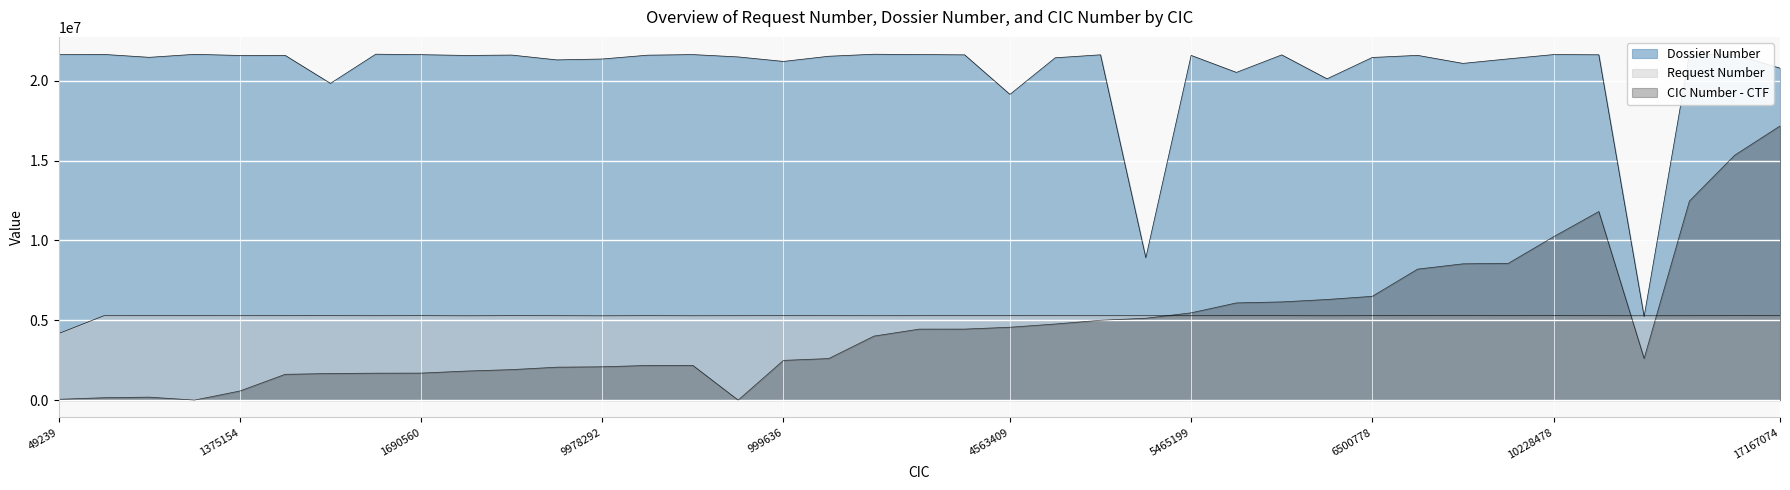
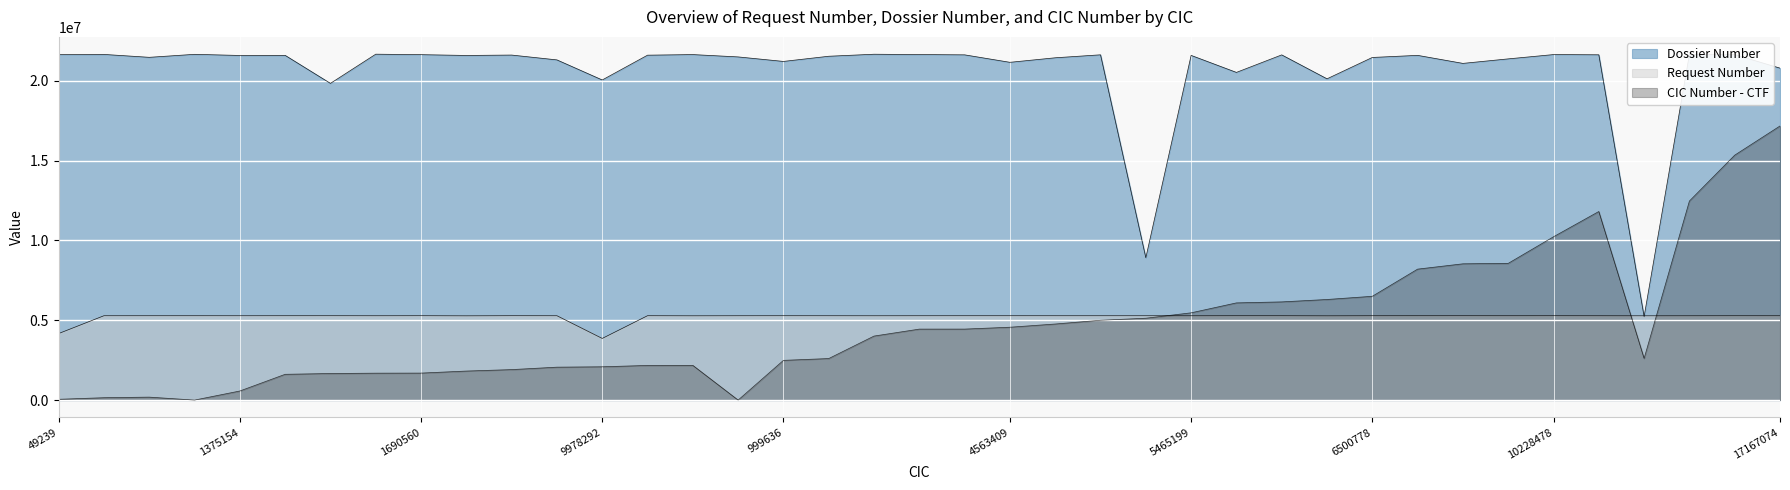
Dossier Number, 9978292: 21400000 -> 20000000
Request Number, 9978292: 5300000 -> 3900000
Dossier Number, 4563409: 19100000 -> 21200000
